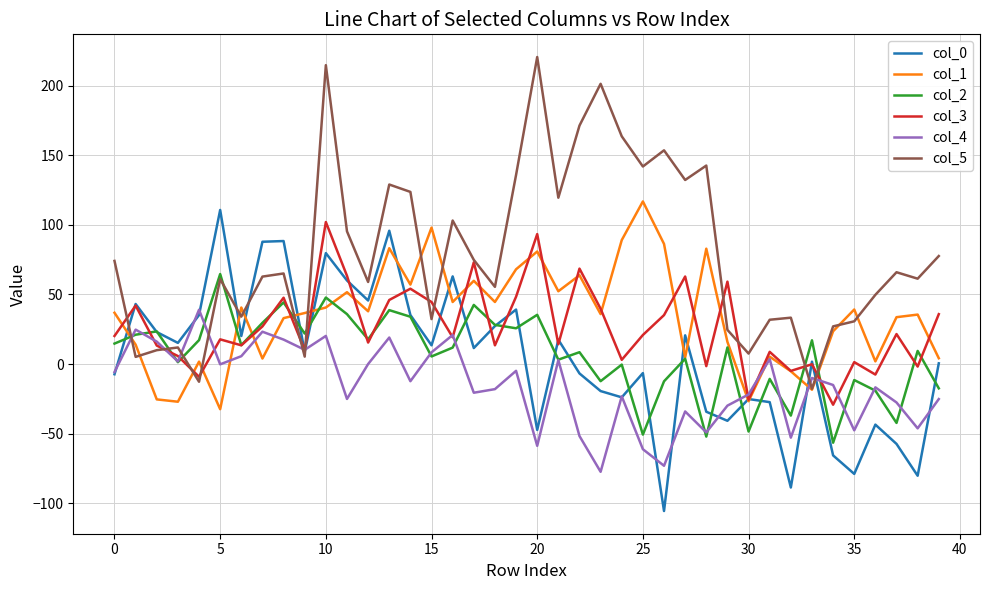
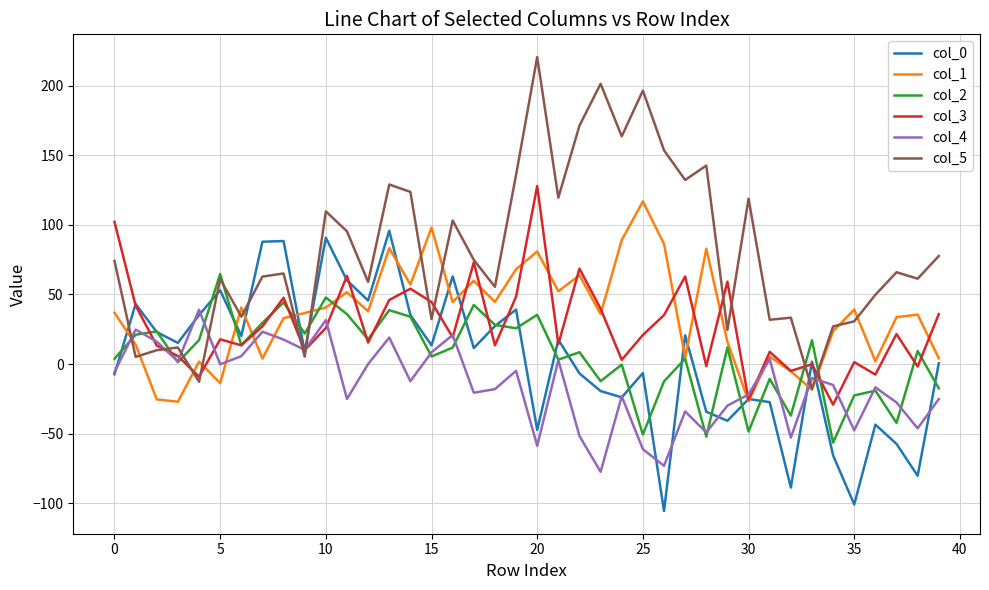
col_2, 0: 15 -> 4
col_3, 0: 20 -> 102
col_0, 5: 111 -> 53
col_1, 5: -32 -> -14
col_0, 10: 80 -> 91
col_3, 10: 102 -> 26
col_4, 10: 20 -> 32
col_5, 10: 215 -> 110
col_3, 20: 93 -> 128
col_5, 25: 142 -> 197
col_5, 30: 8 -> 119
col_0, 35: -79 -> -101
col_2, 35: -11 -> -23
